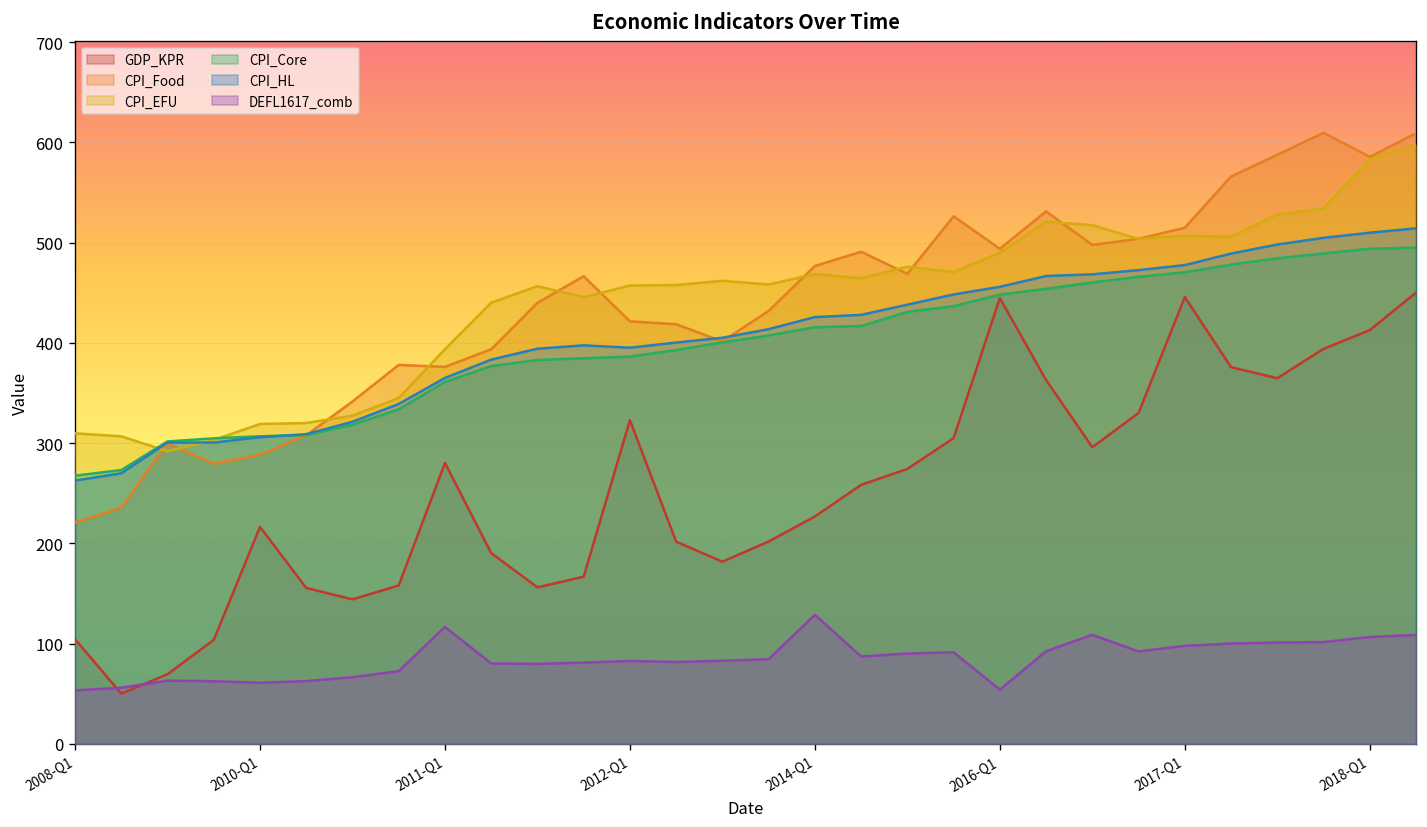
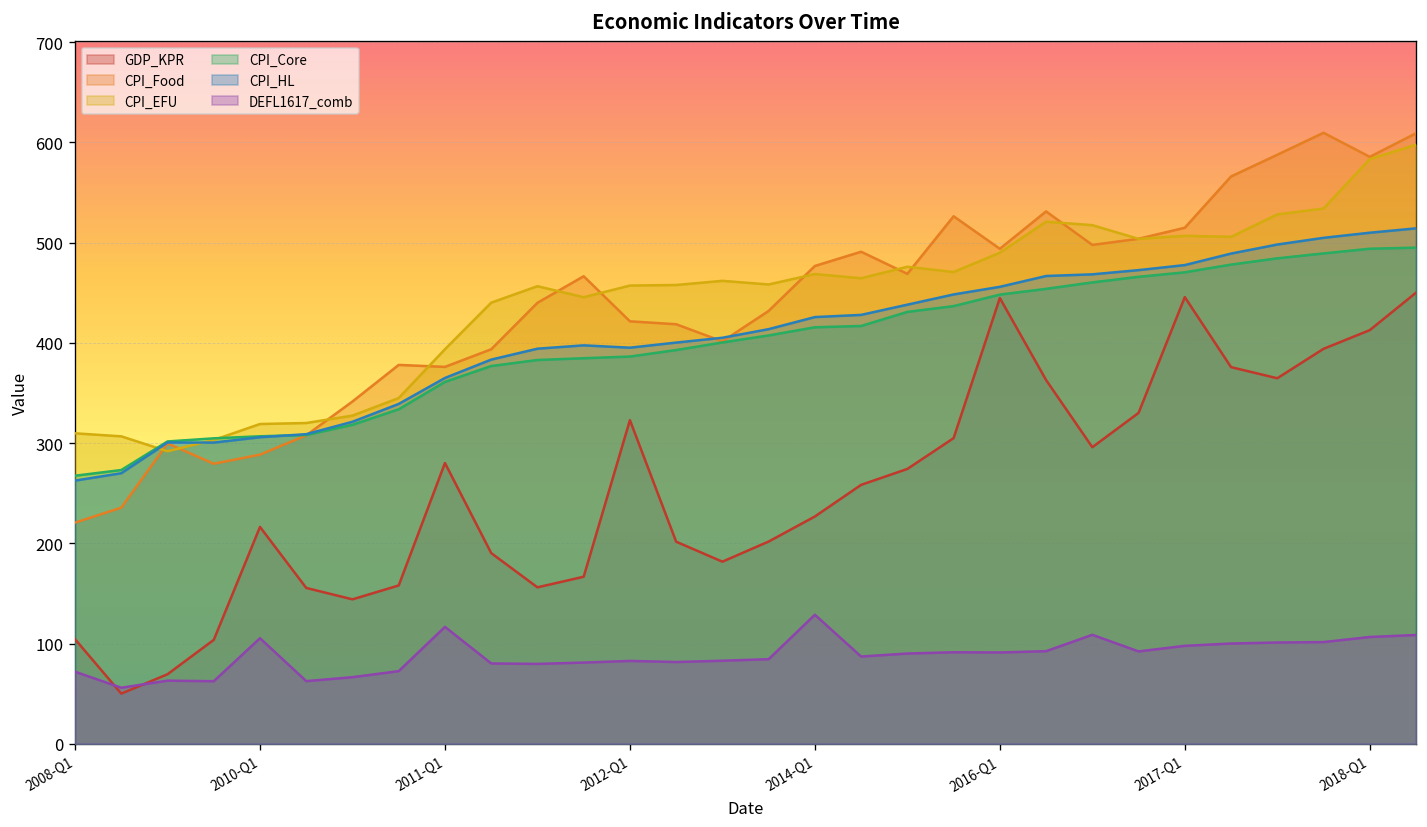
DEFL1617_comb, 2008-Q1: 50 -> 70
DEFL1617_comb, 2010-Q1: 60 -> 110
DEFL1617_comb, 2016-Q1: 50 -> 90
